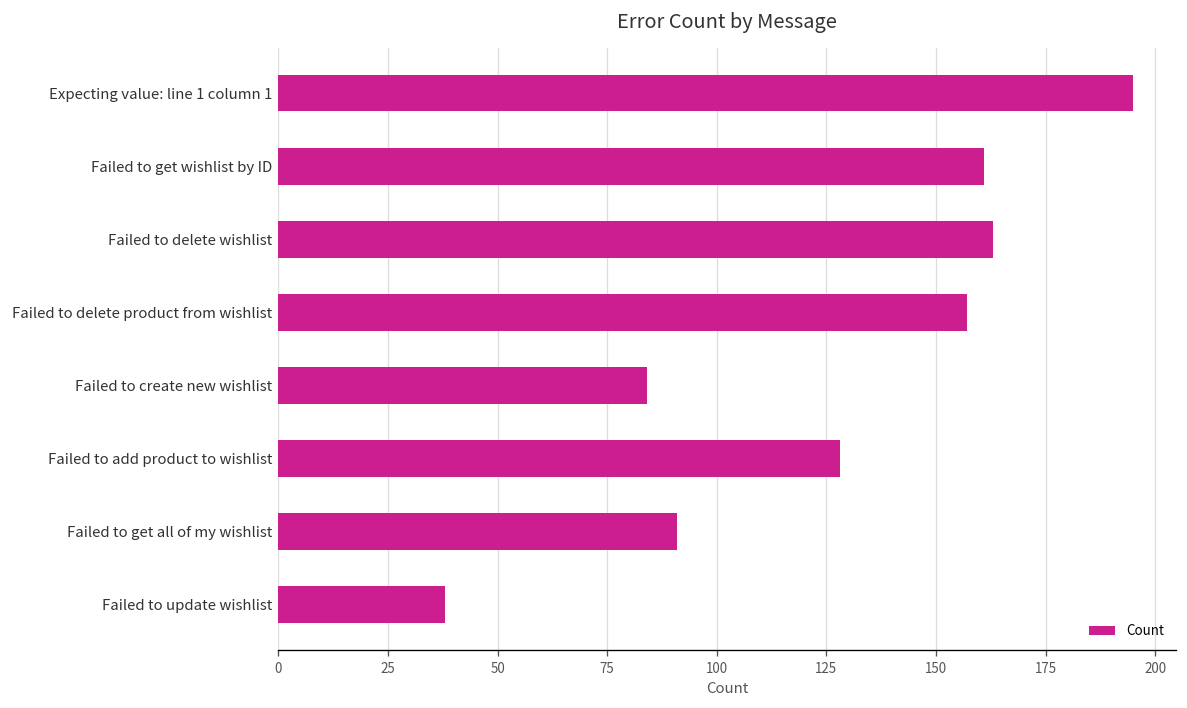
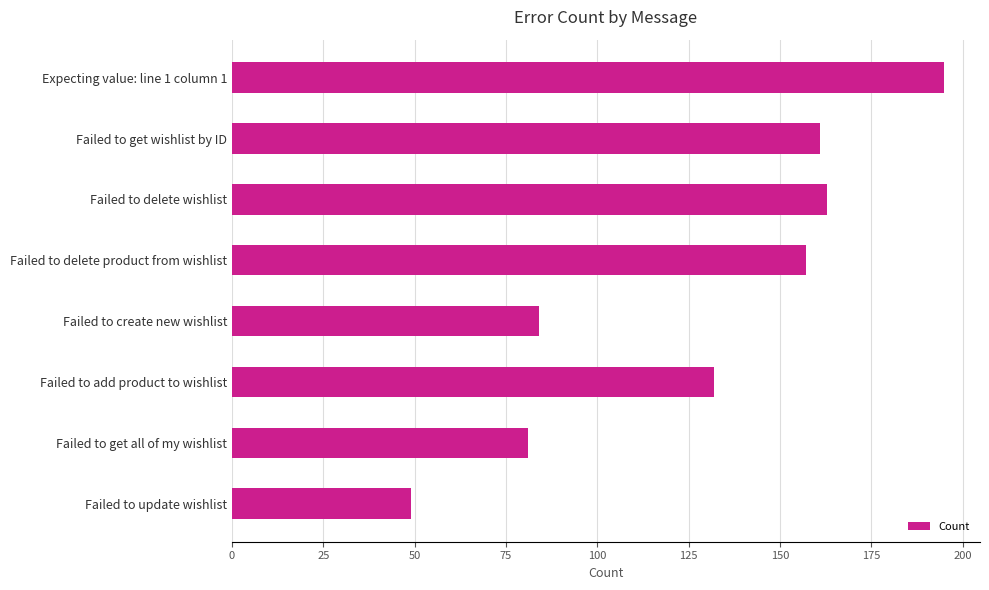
Failed to add product to wishlist: 128 -> 132
Failed to get all of my wishlist: 91 -> 81
Failed to update wishlist: 38 -> 49
